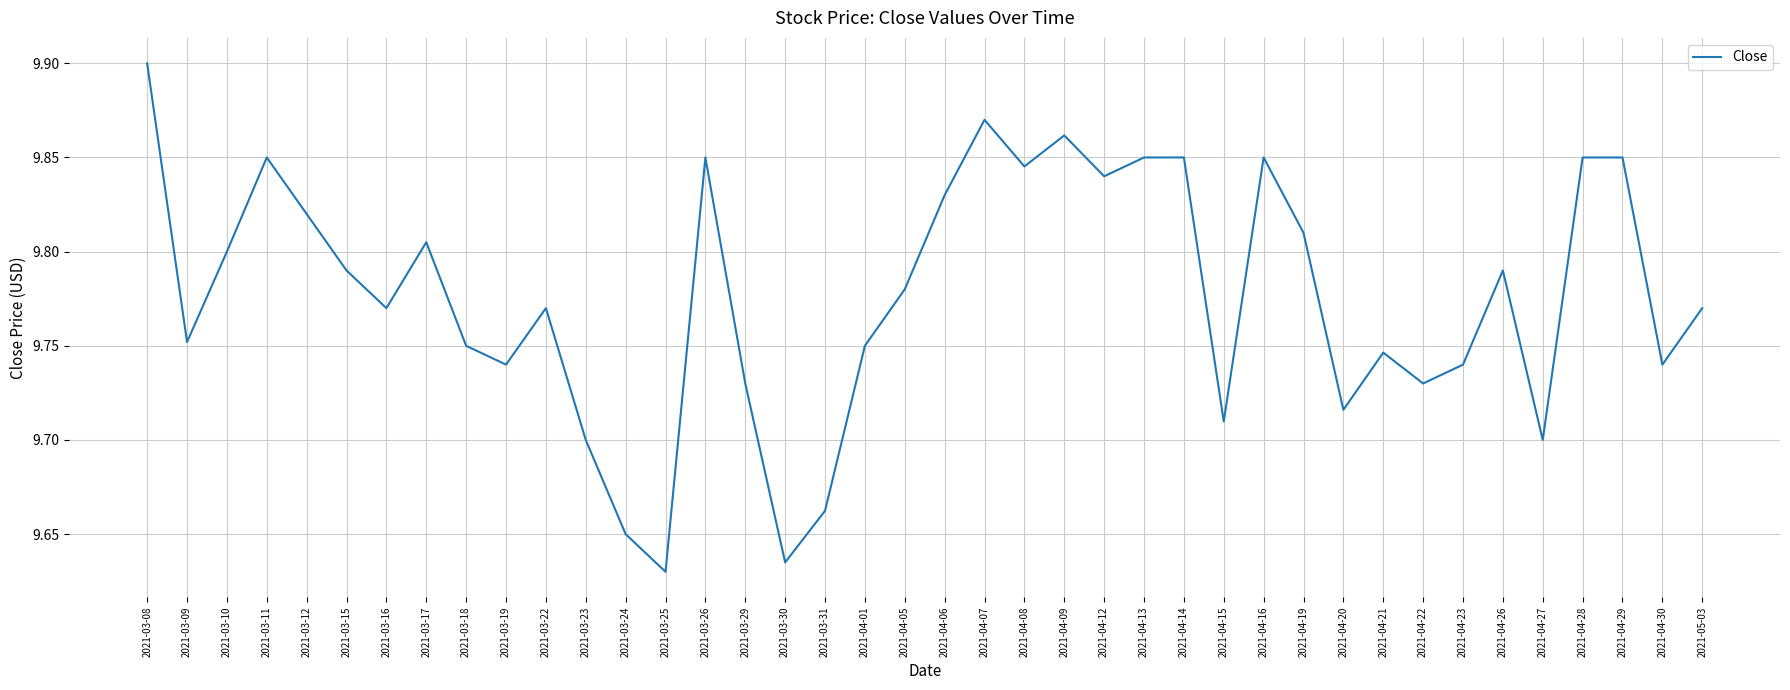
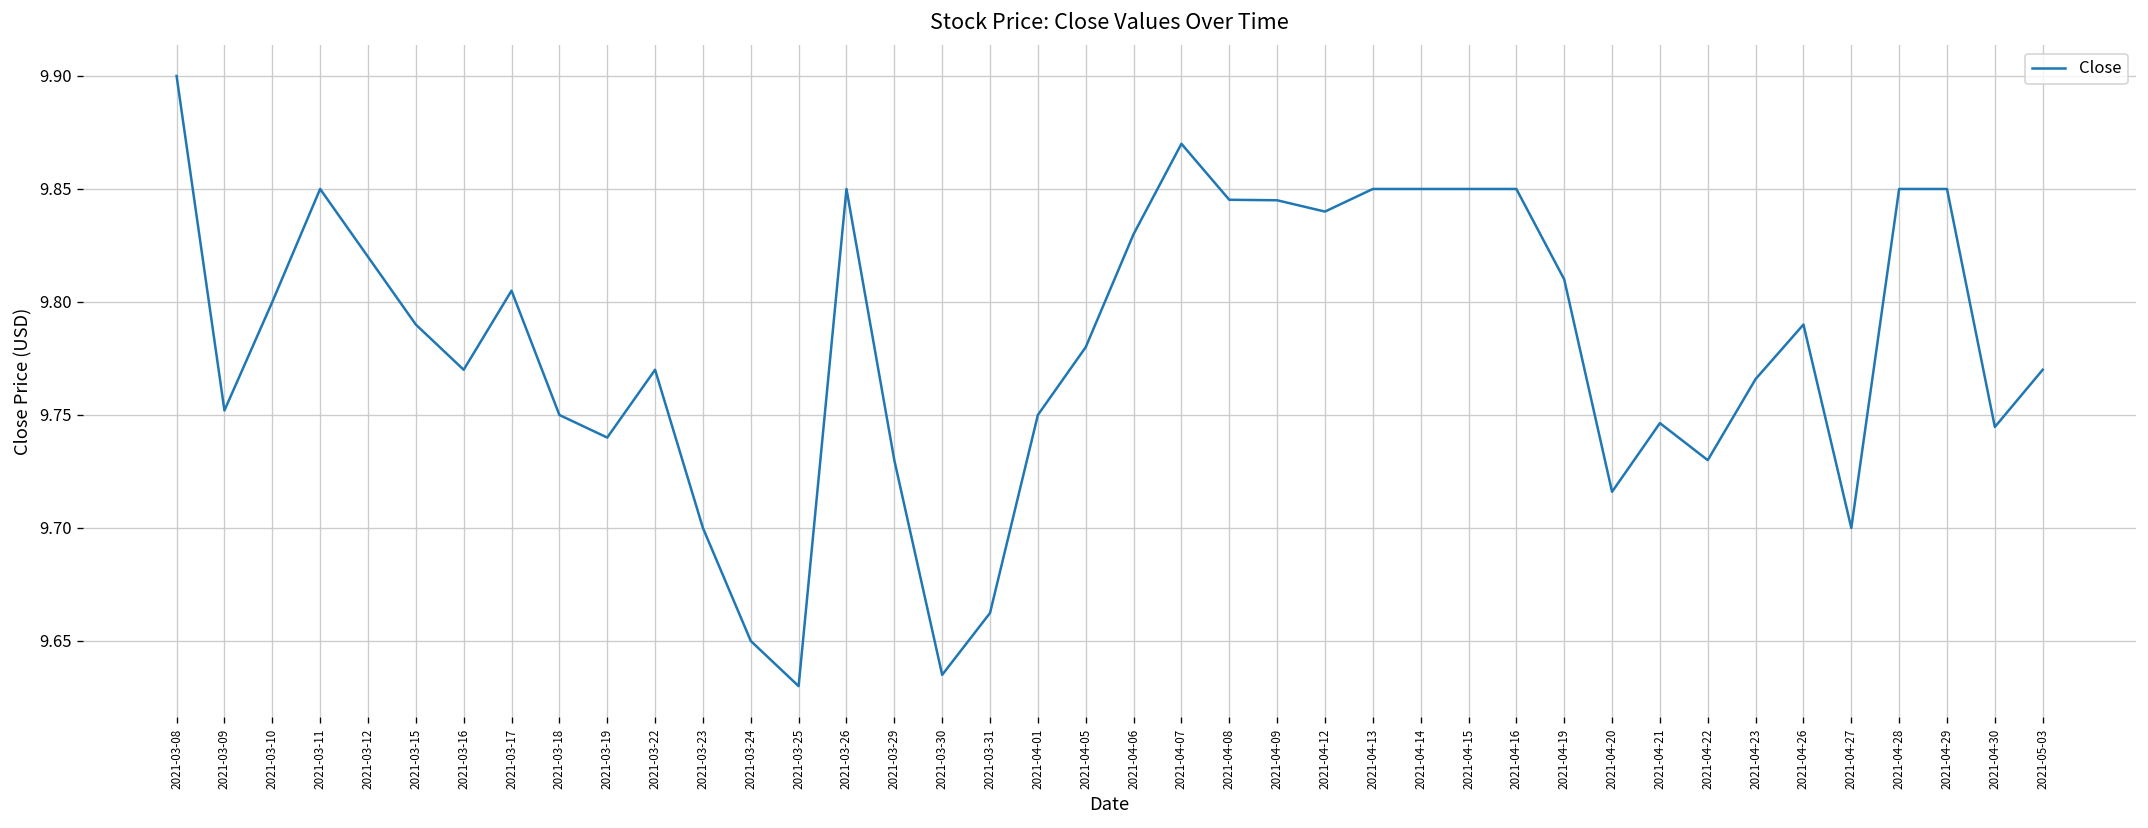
2021-04-09: 9.862 -> 9.845
2021-04-15: 9.710 -> 9.850
2021-04-23: 9.740 -> 9.766
2021-04-30: 9.740 -> 9.745
